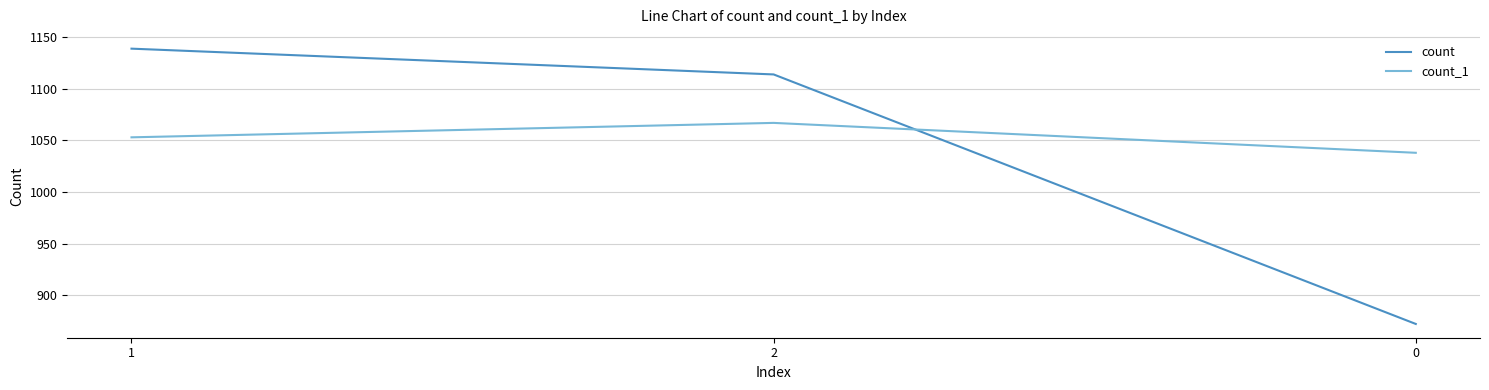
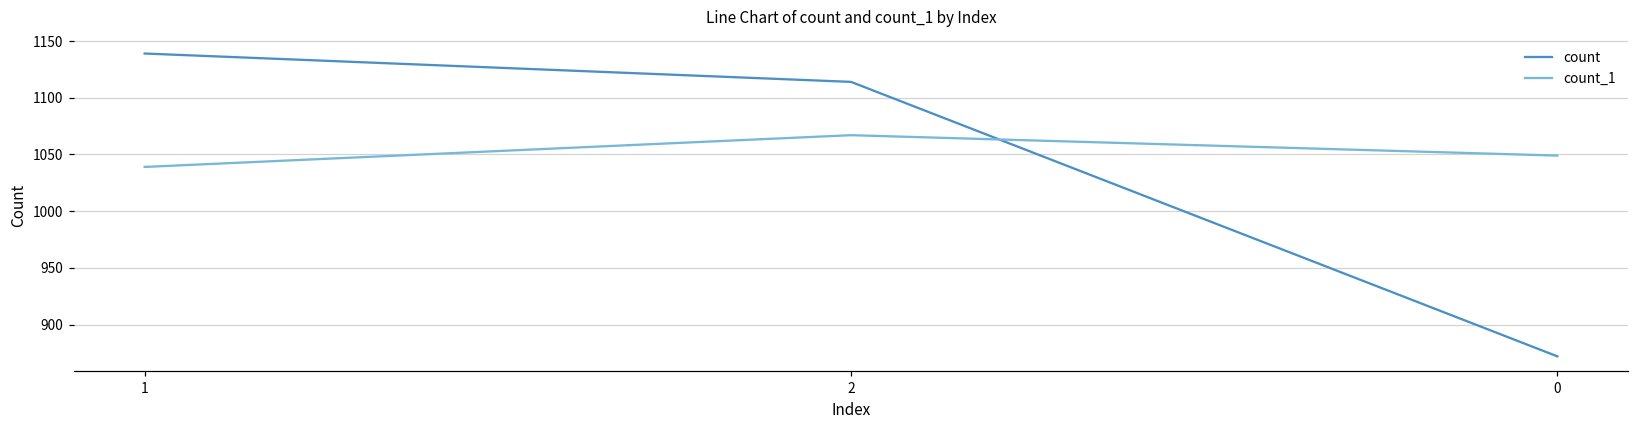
count_1, 1: 1053 -> 1039
count_1, 0: 1038 -> 1049
